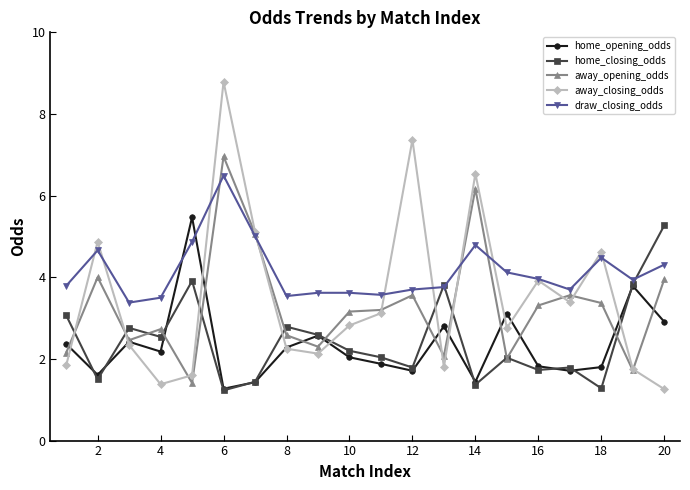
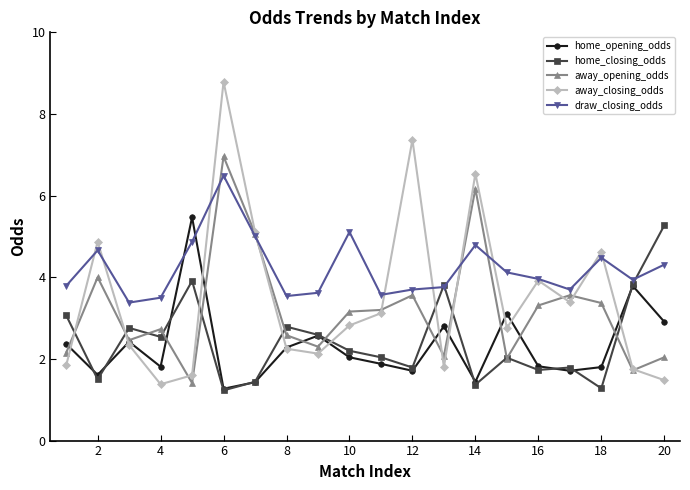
home_opening_odds, 4: 2.2 -> 1.8
draw_closing_odds, 10: 3.6 -> 5.1
away_opening_odds, 20: 4.0 -> 2.0
away_closing_odds, 20: 1.3 -> 1.5
